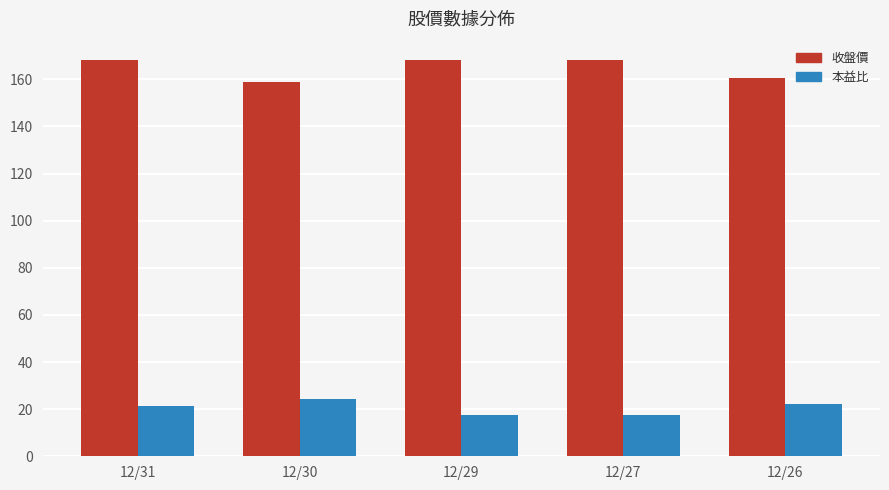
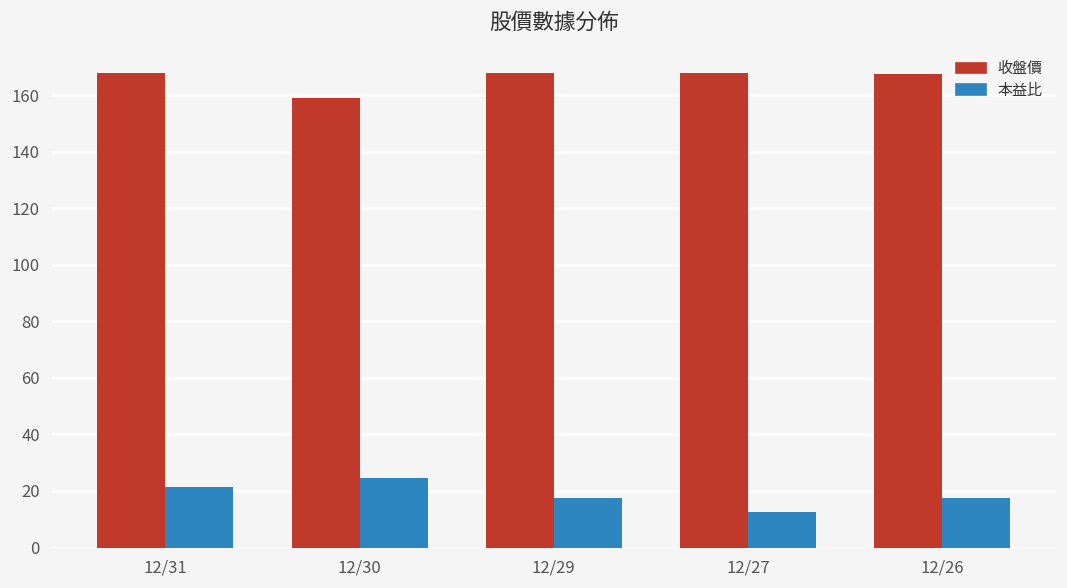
本益比, 12/27: 18 -> 13
收盤價, 12/26: 160 -> 168
本益比, 12/26: 22 -> 18
